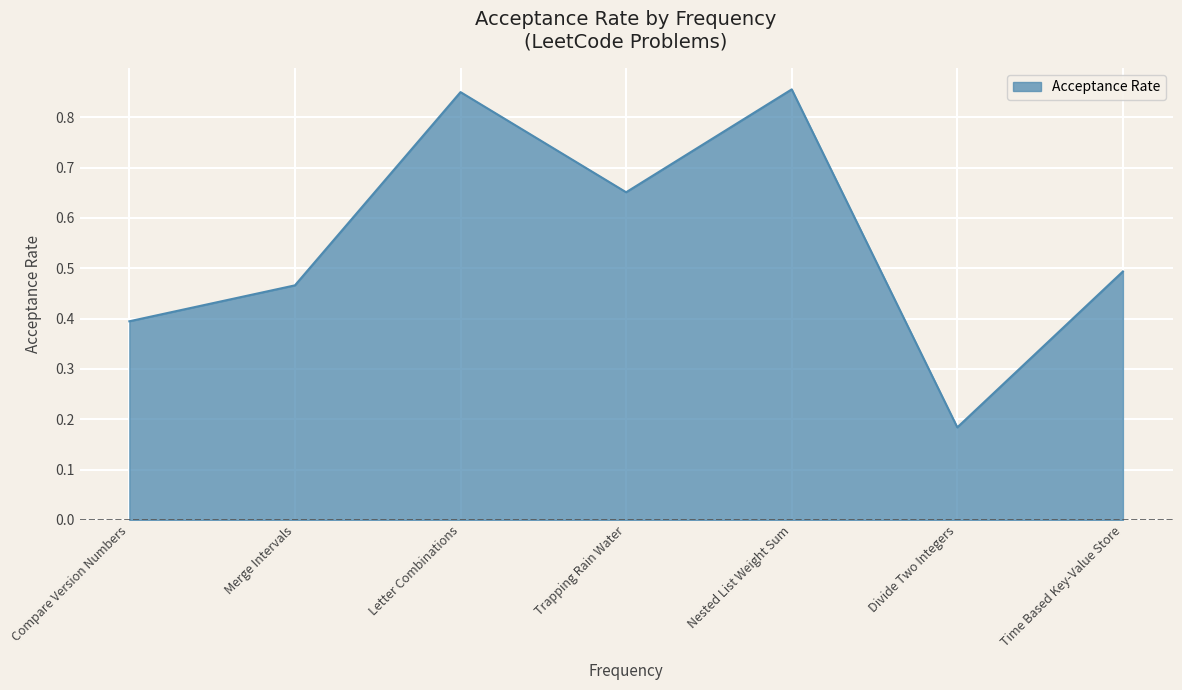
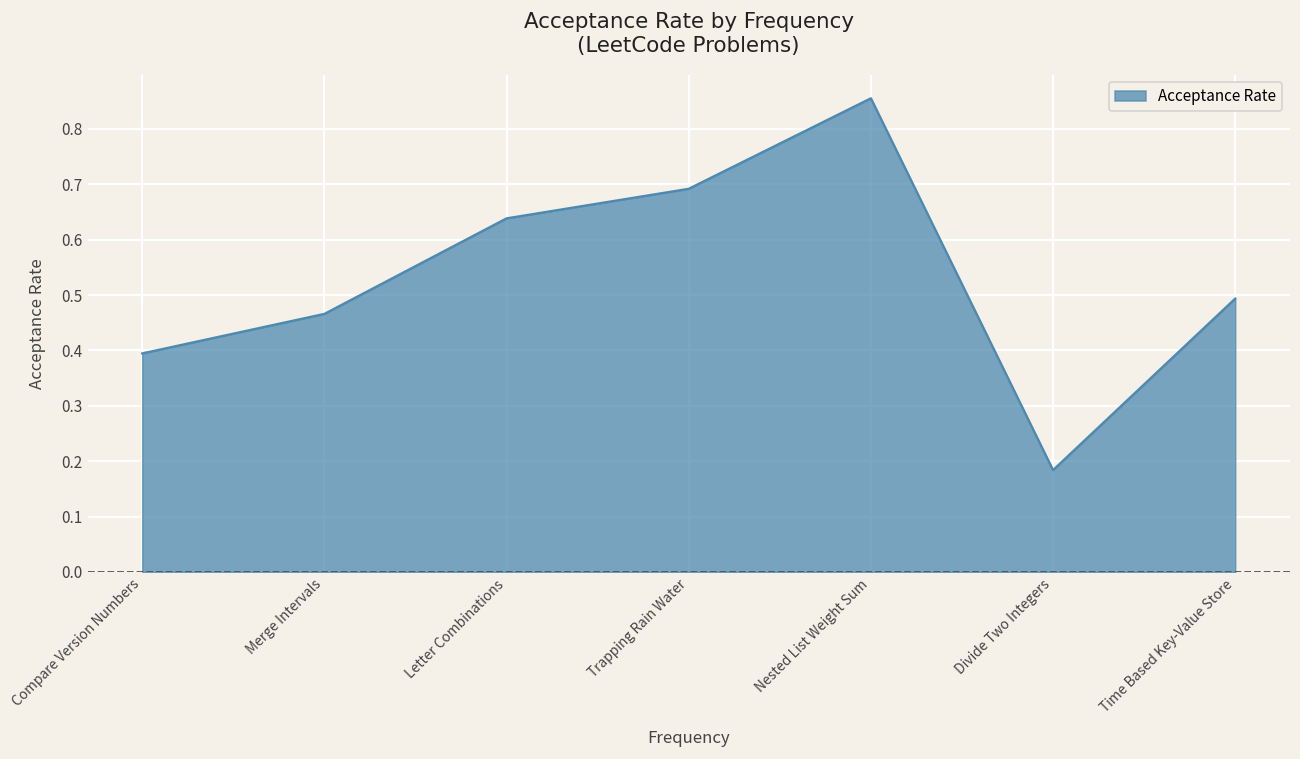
Letter Combinations: 0.85 -> 0.64
Trapping Rain Water: 0.65 -> 0.69
